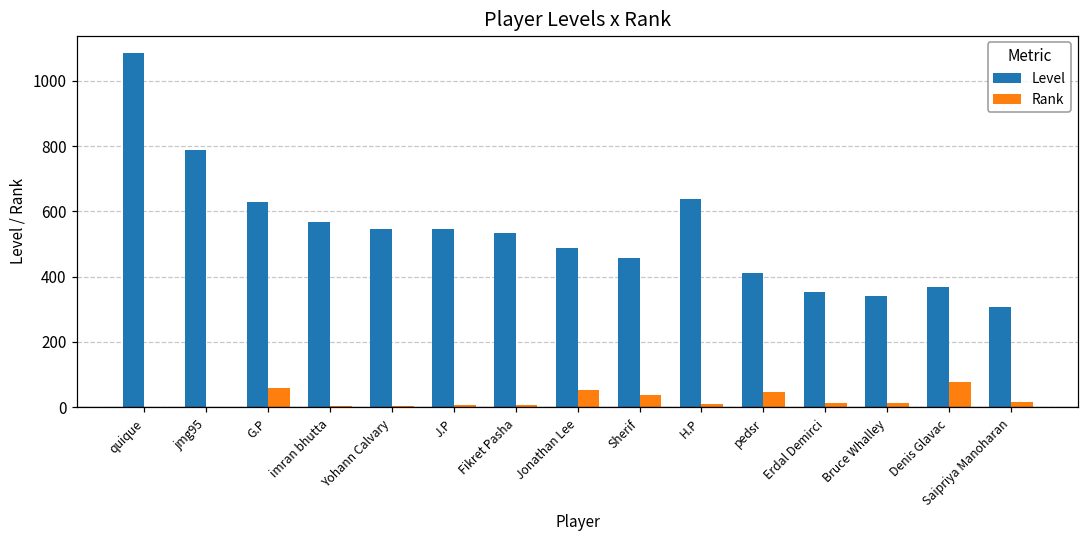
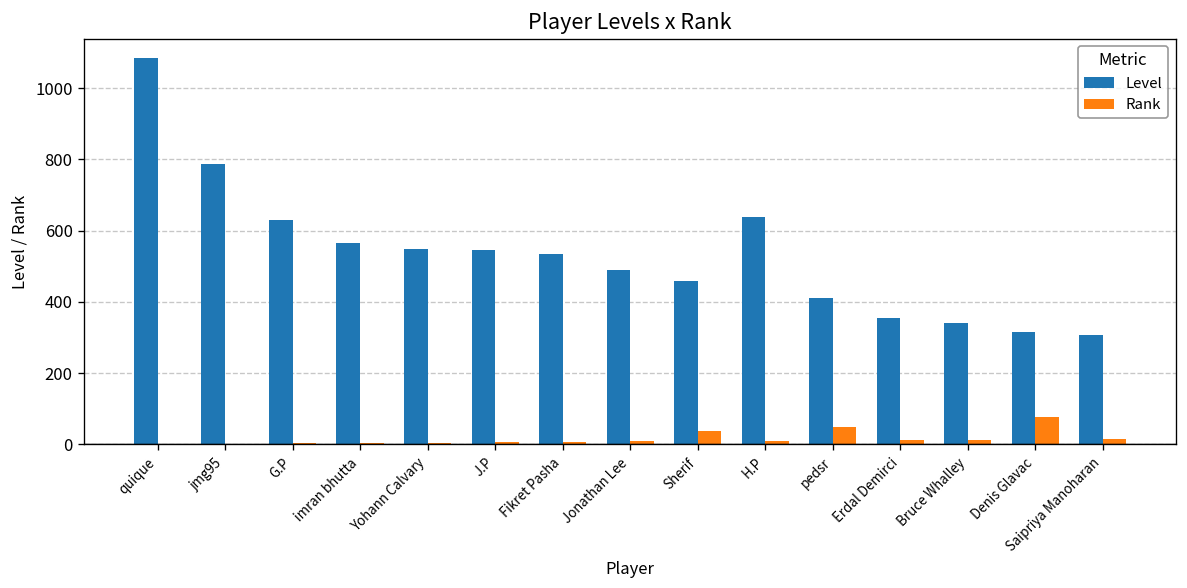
Rank, G.P: 60 -> 0
Rank, Jonathan Lee: 50 -> 10
Level, Denis Glavac: 370 -> 310
